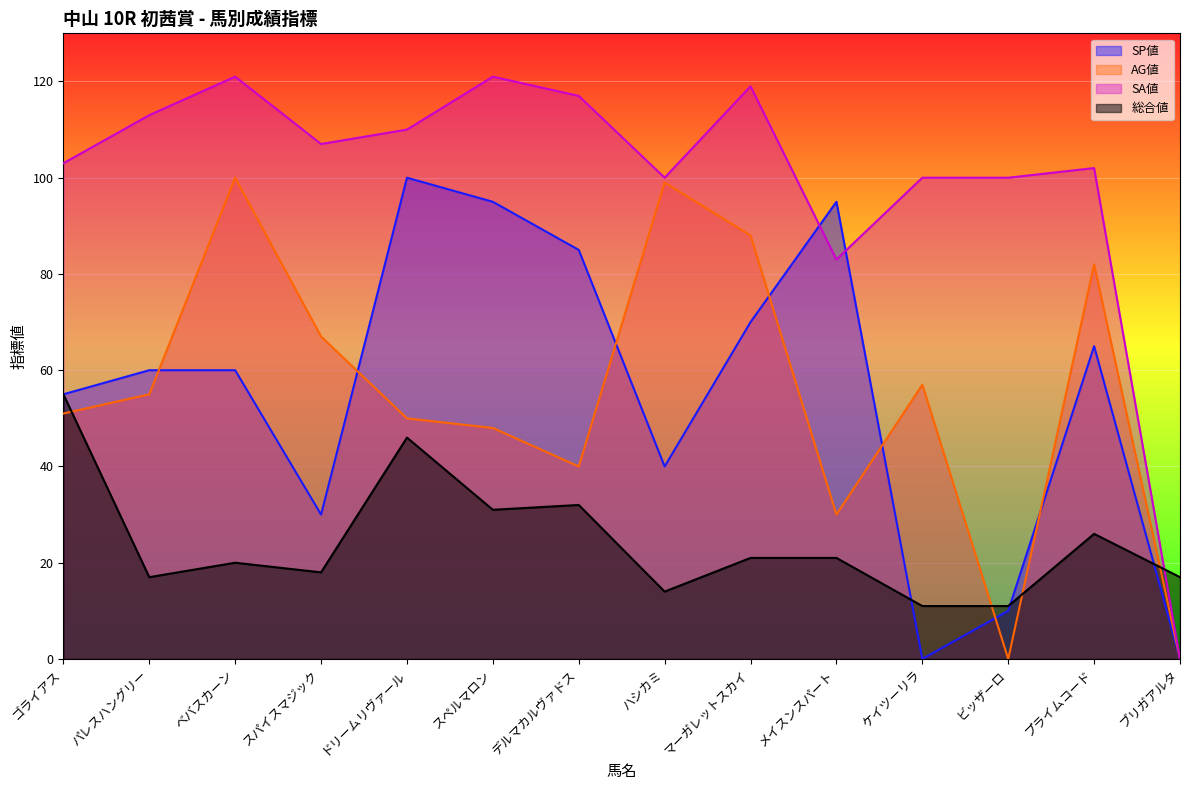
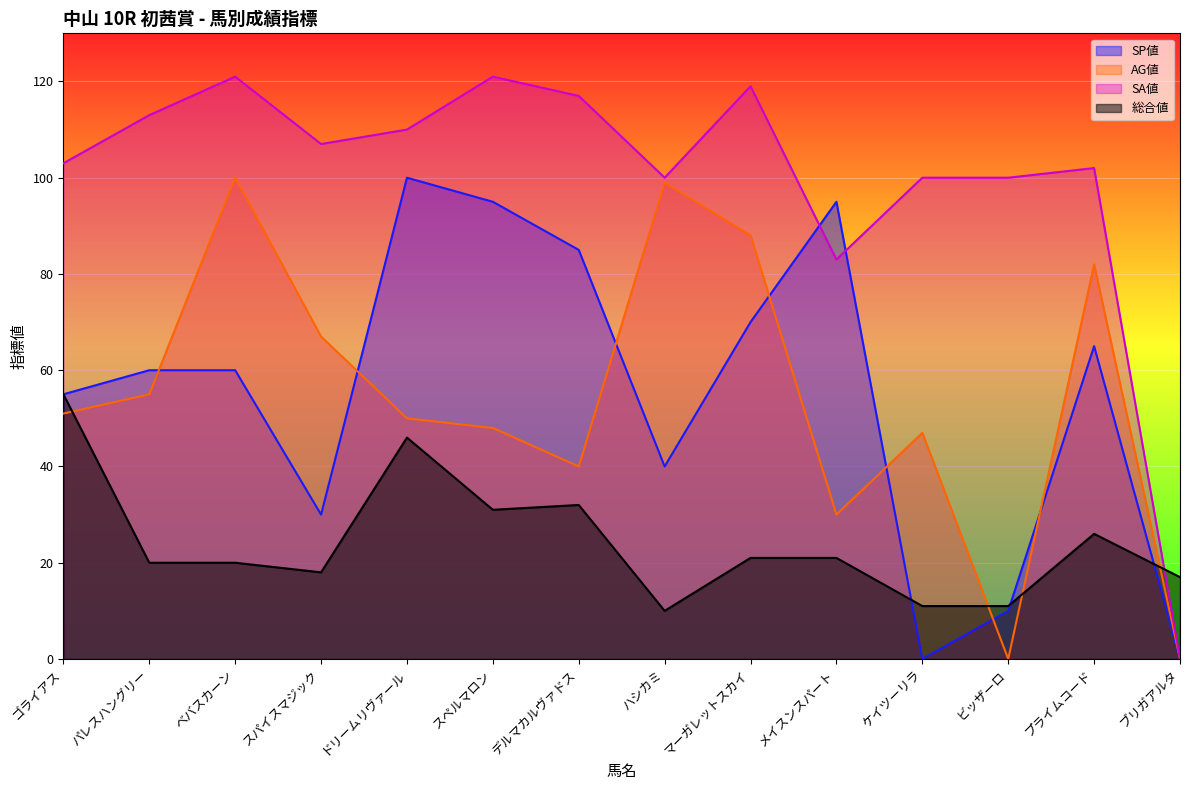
総合値, パレスハングリー: 17 -> 20
総合値, ハシカミ: 14 -> 10
AG値, ケイツーリラ: 57 -> 47
